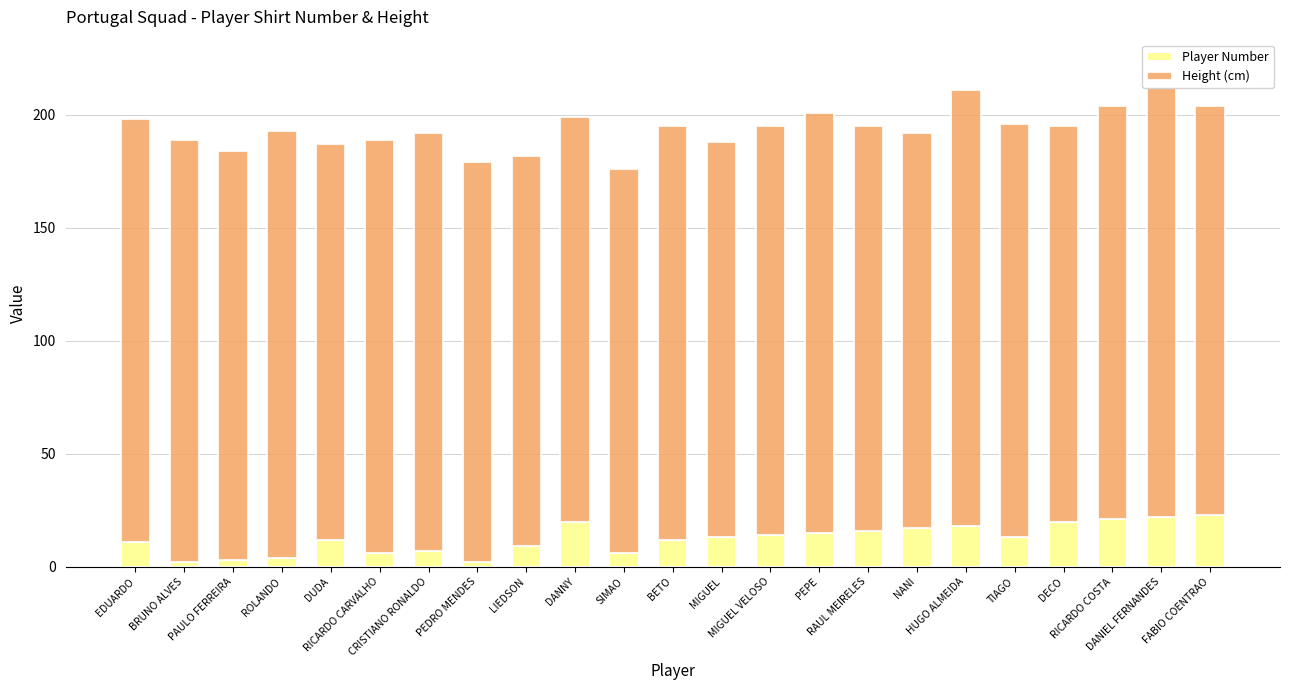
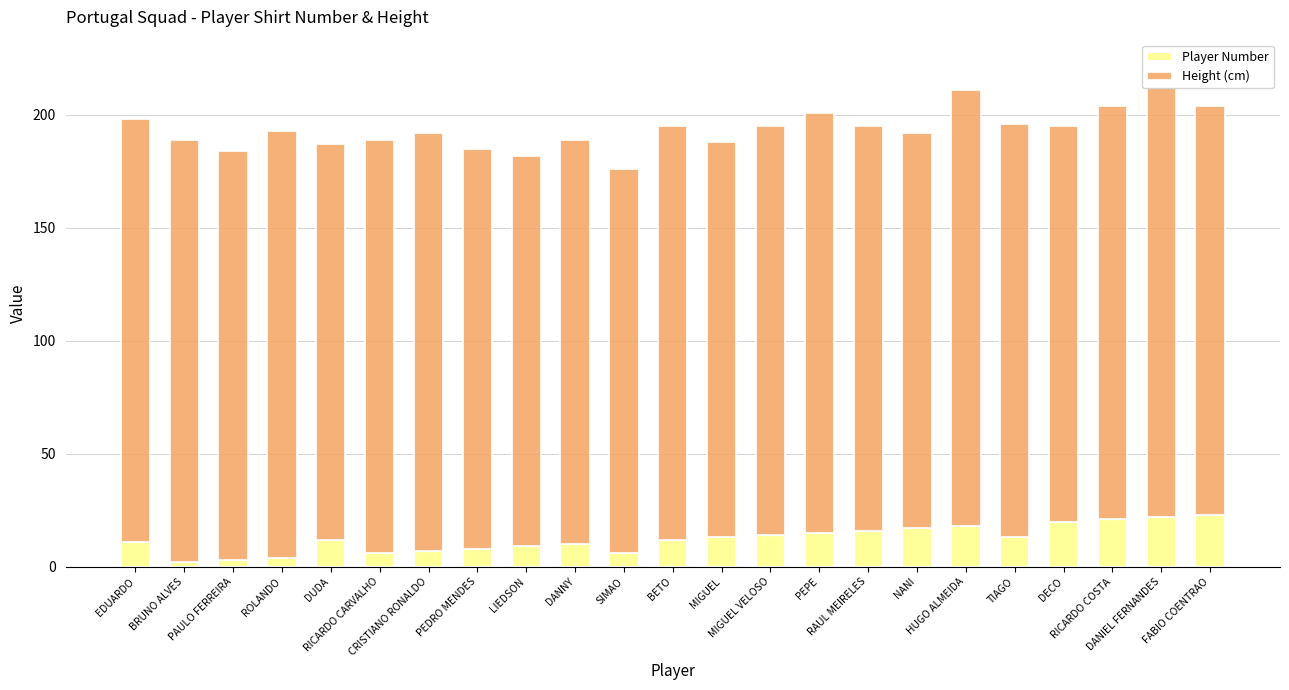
Player Number, PEDRO MENDES: 2 -> 8
Player Number, DANNY: 20 -> 10
